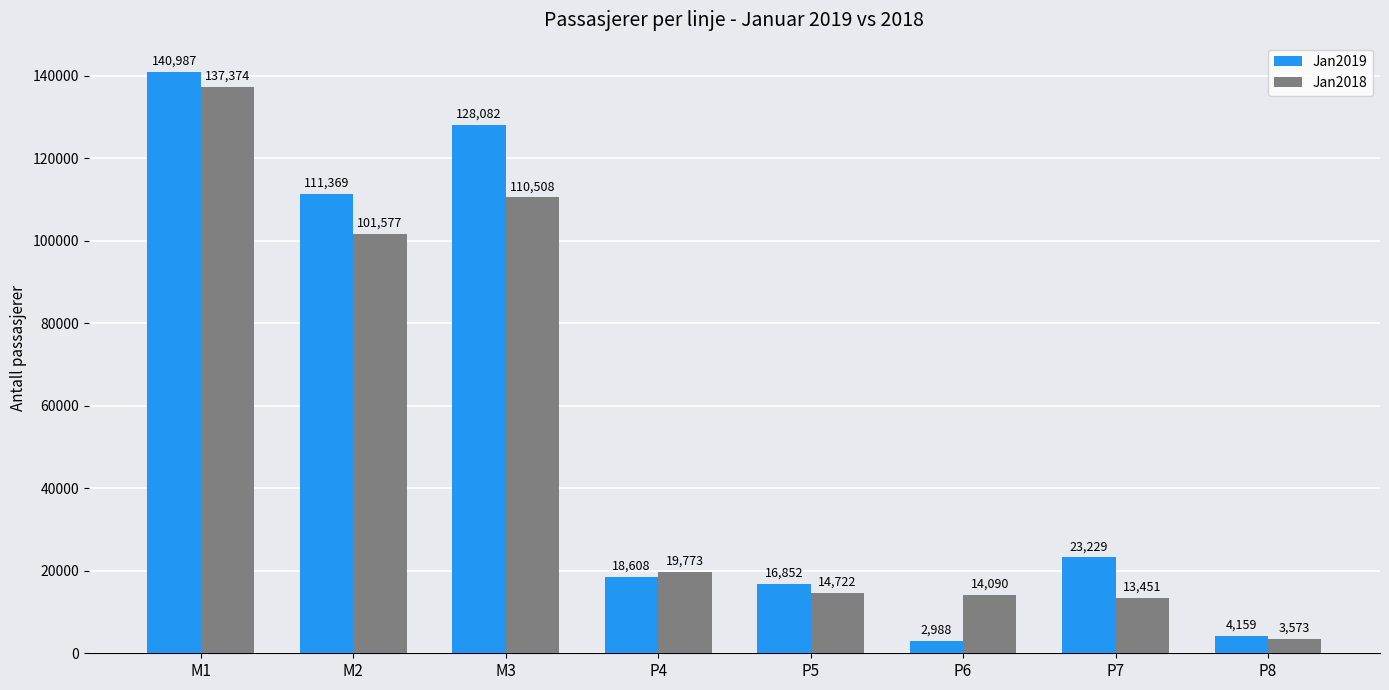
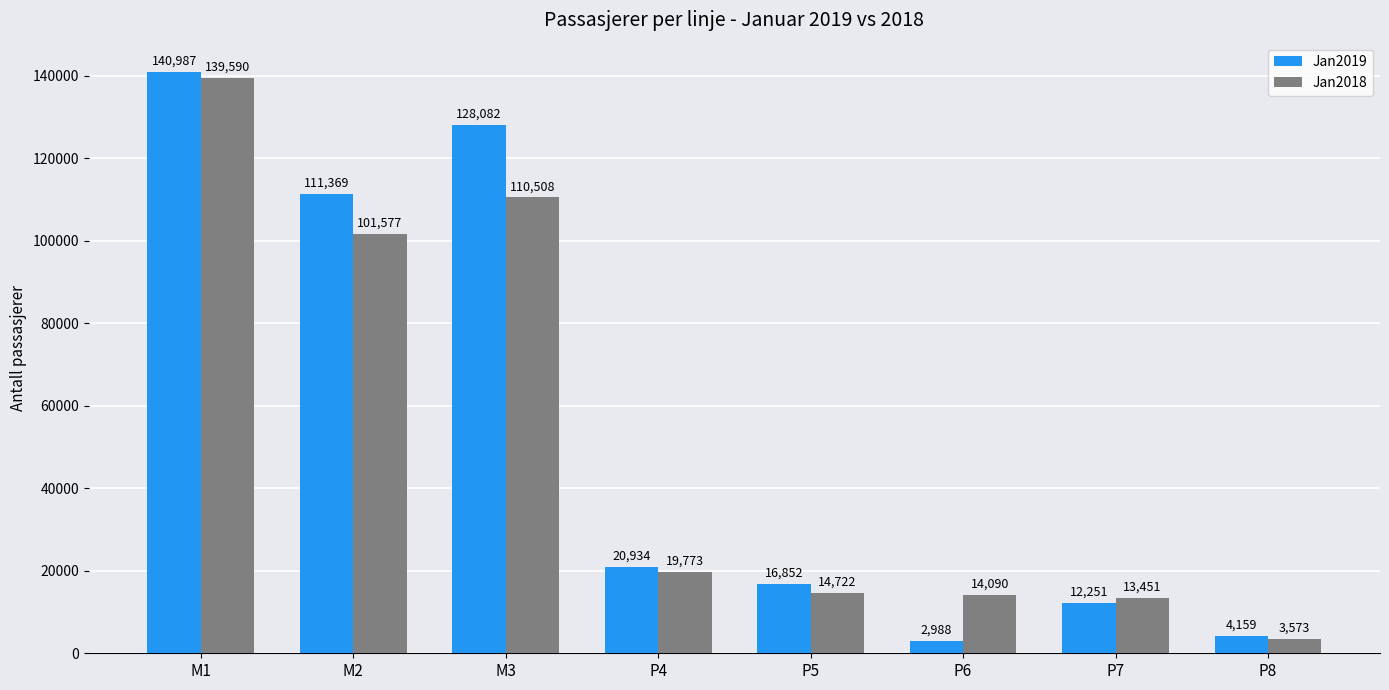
Jan2018, M1: 137,374 -> 139,590
Jan2019, P4: 18,608 -> 20,934
Jan2019, P7: 23,229 -> 12,251
